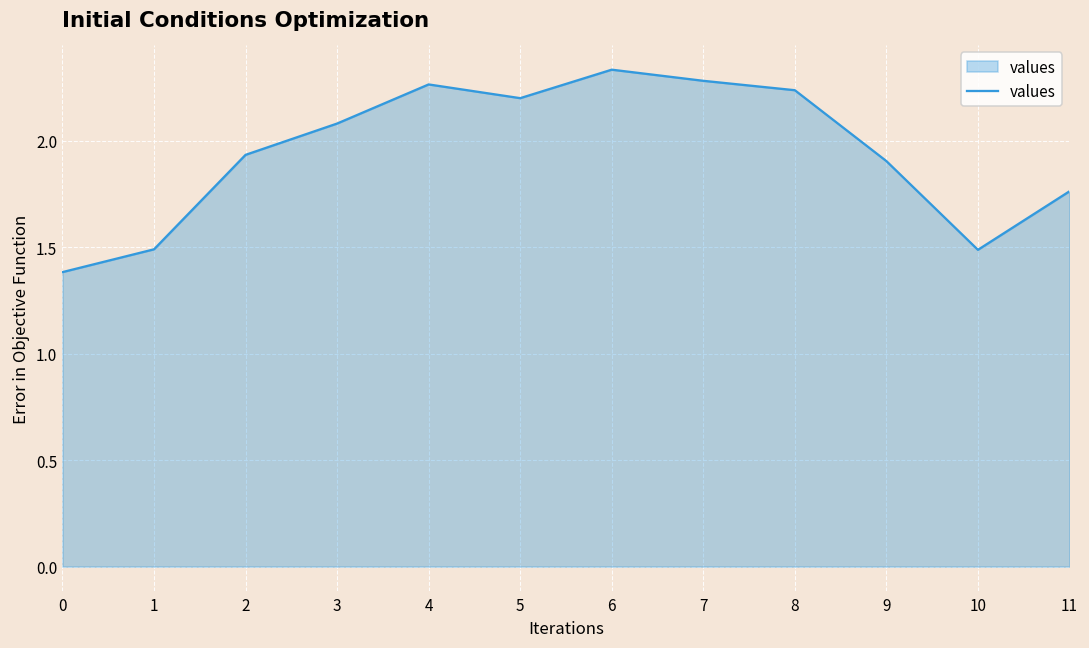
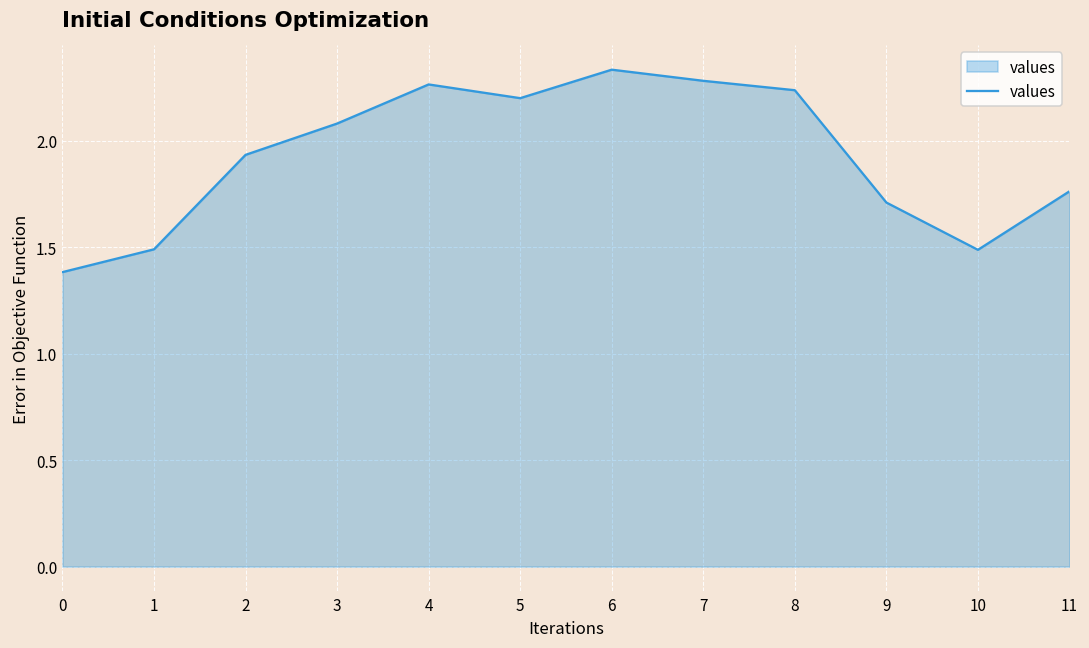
9: 1.91 -> 1.71
